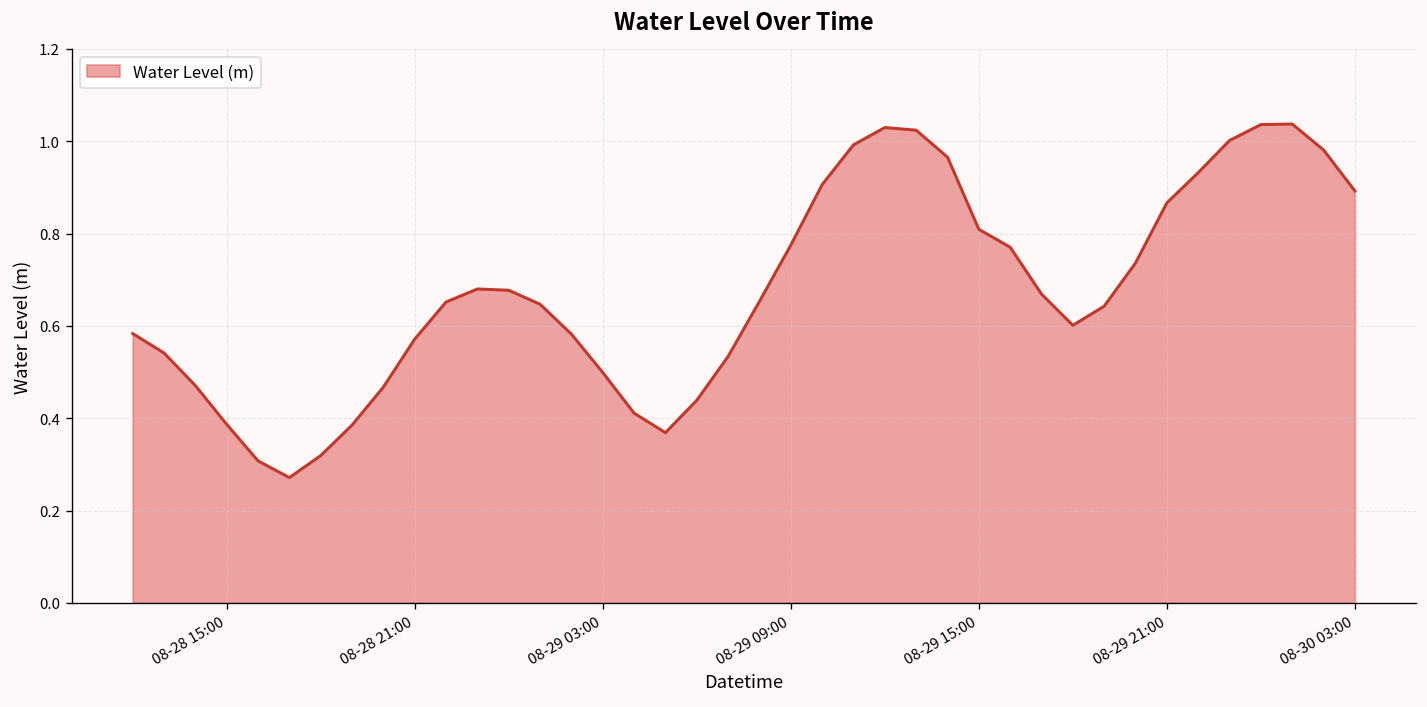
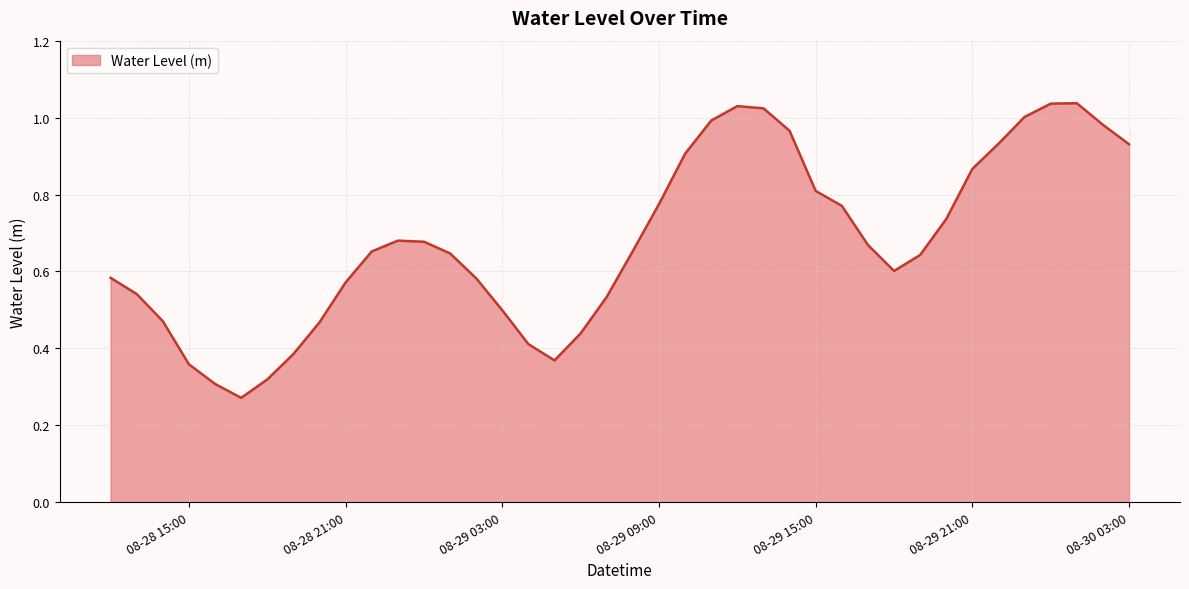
08-28 15:00: 0.39 -> 0.36
08-30 03:00: 0.89 -> 0.93
